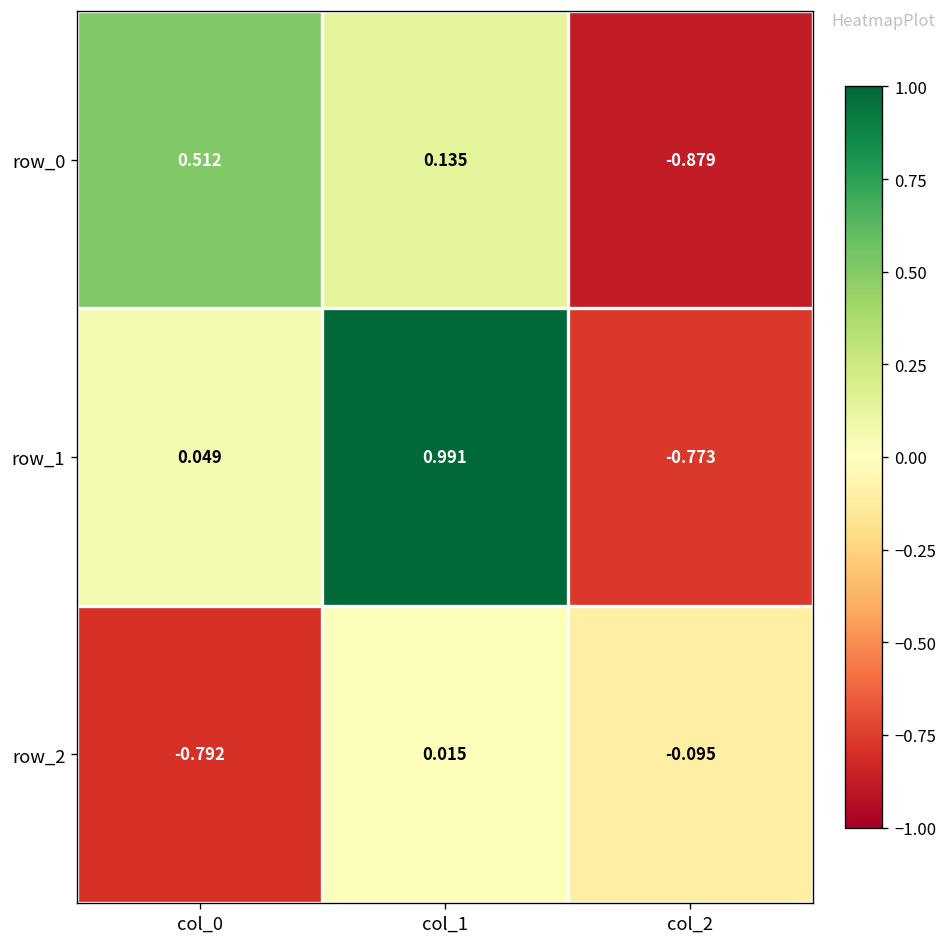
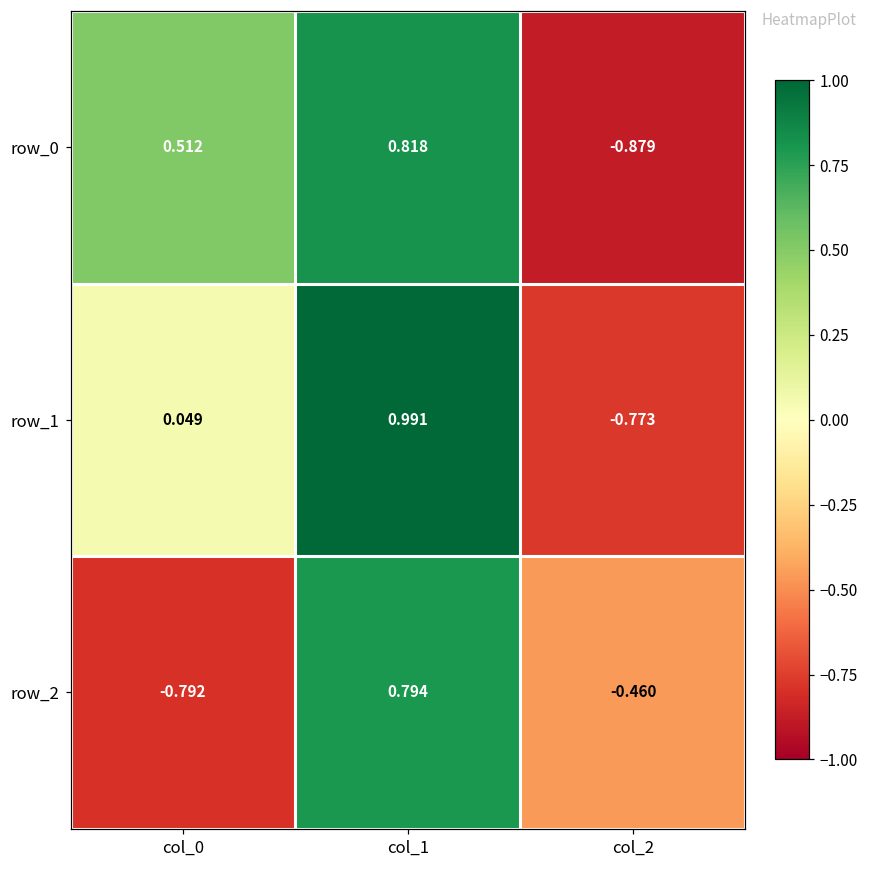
row_0, col_1: 0.135 -> 0.818
row_2, col_1: 0.015 -> 0.794
row_2, col_2: -0.095 -> -0.460
